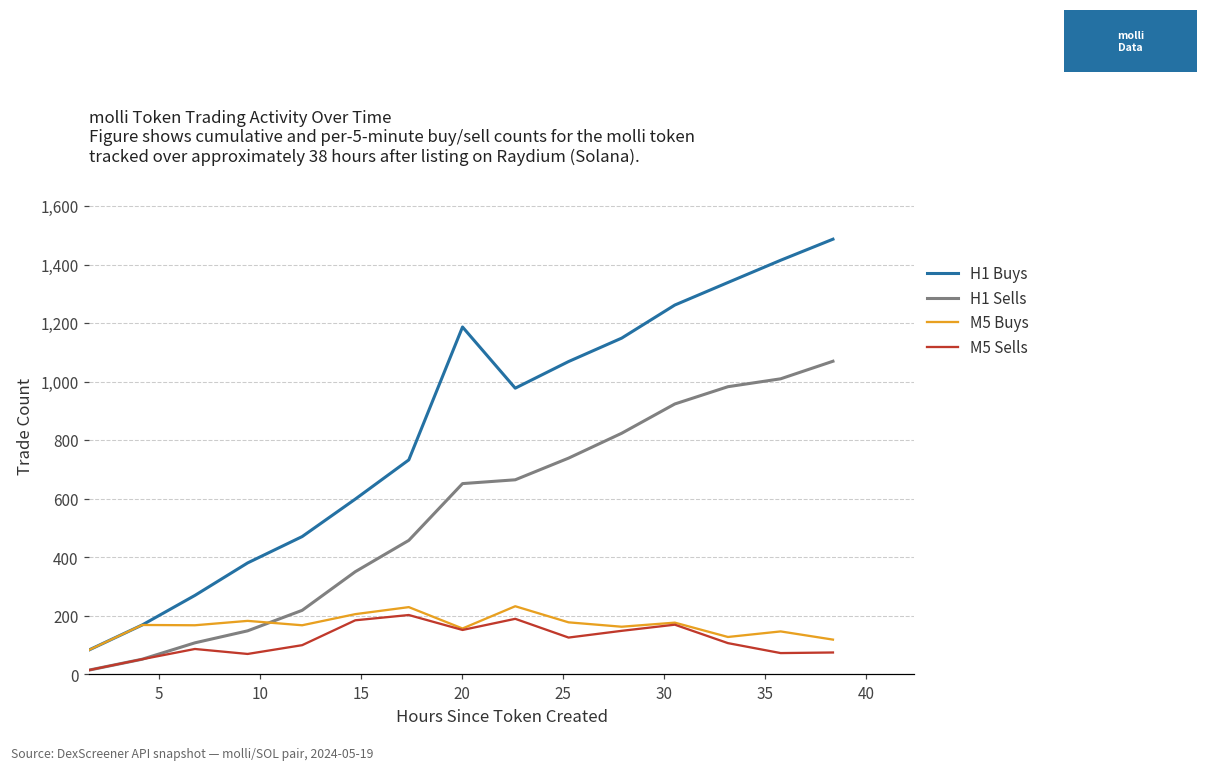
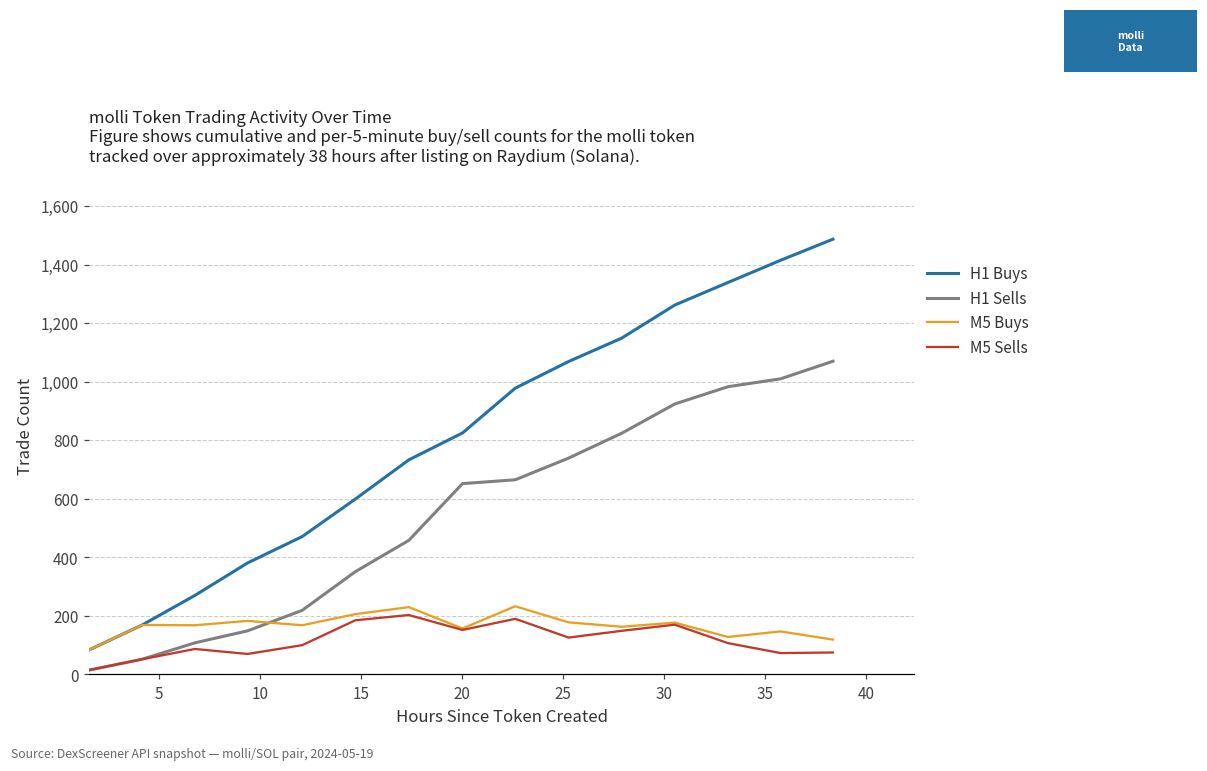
H1 Buys, 20: 1,190 -> 830
